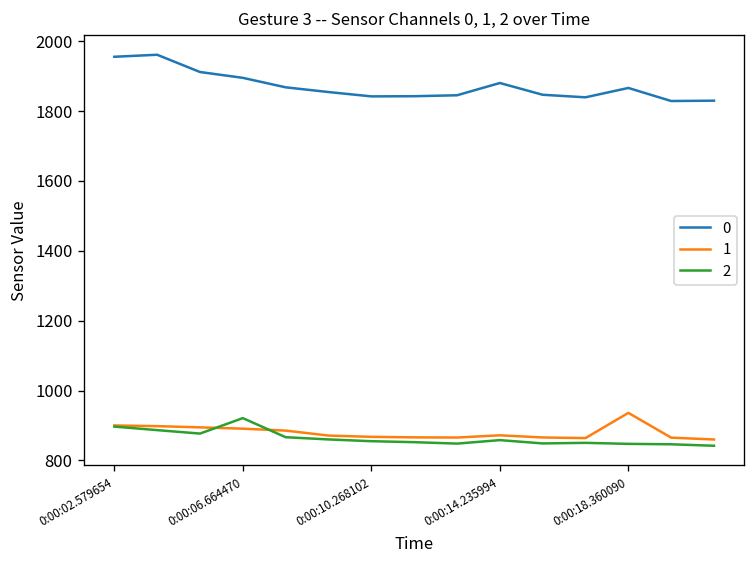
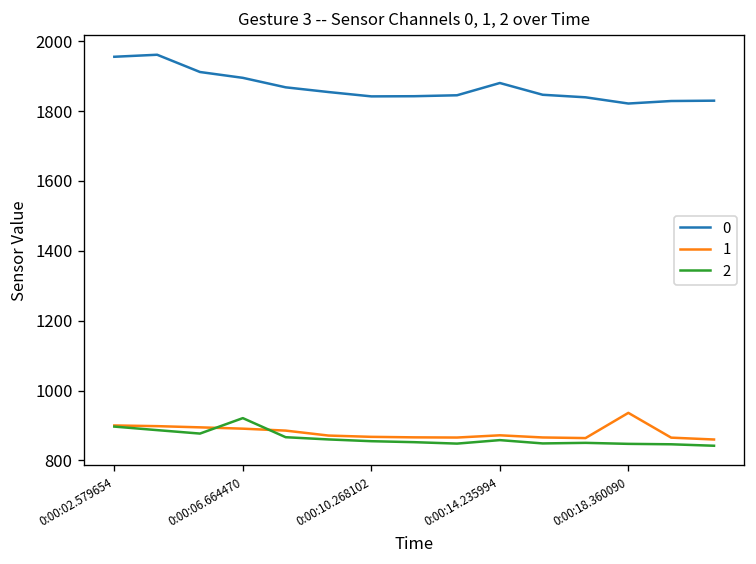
0, 0:00:18.360090: 1870 -> 1820
